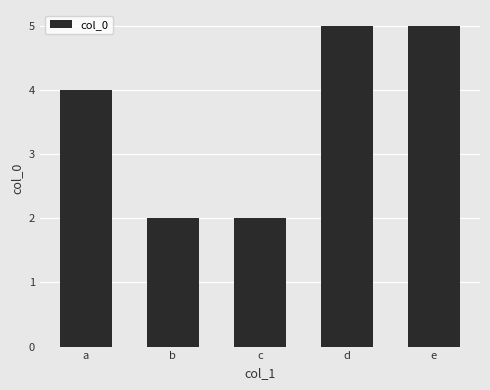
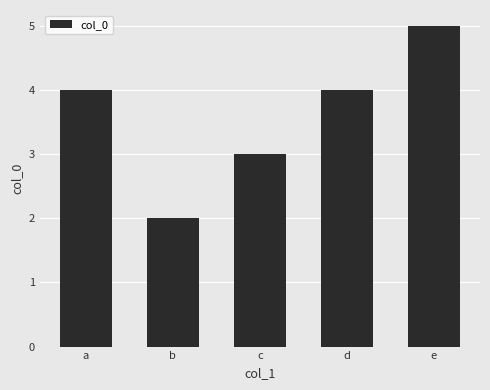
c: 2 -> 3
d: 5 -> 4
